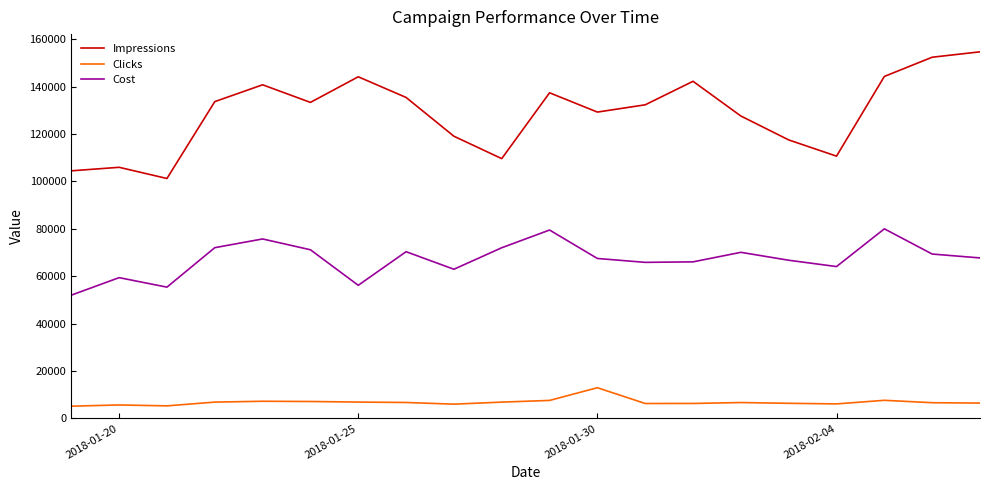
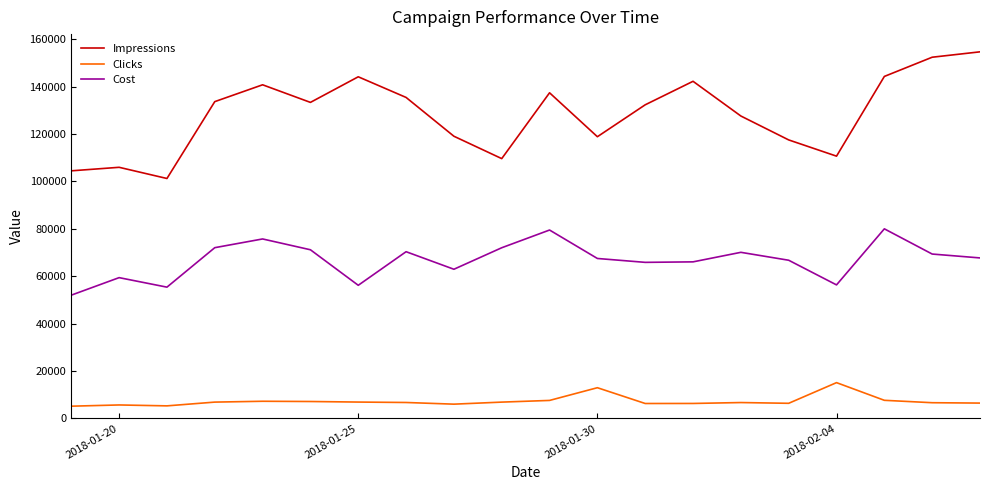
Impressions, 2018-01-30: 129000 -> 119000
Clicks, 2018-02-04: 6000 -> 15000
Cost, 2018-02-04: 64000 -> 56000
